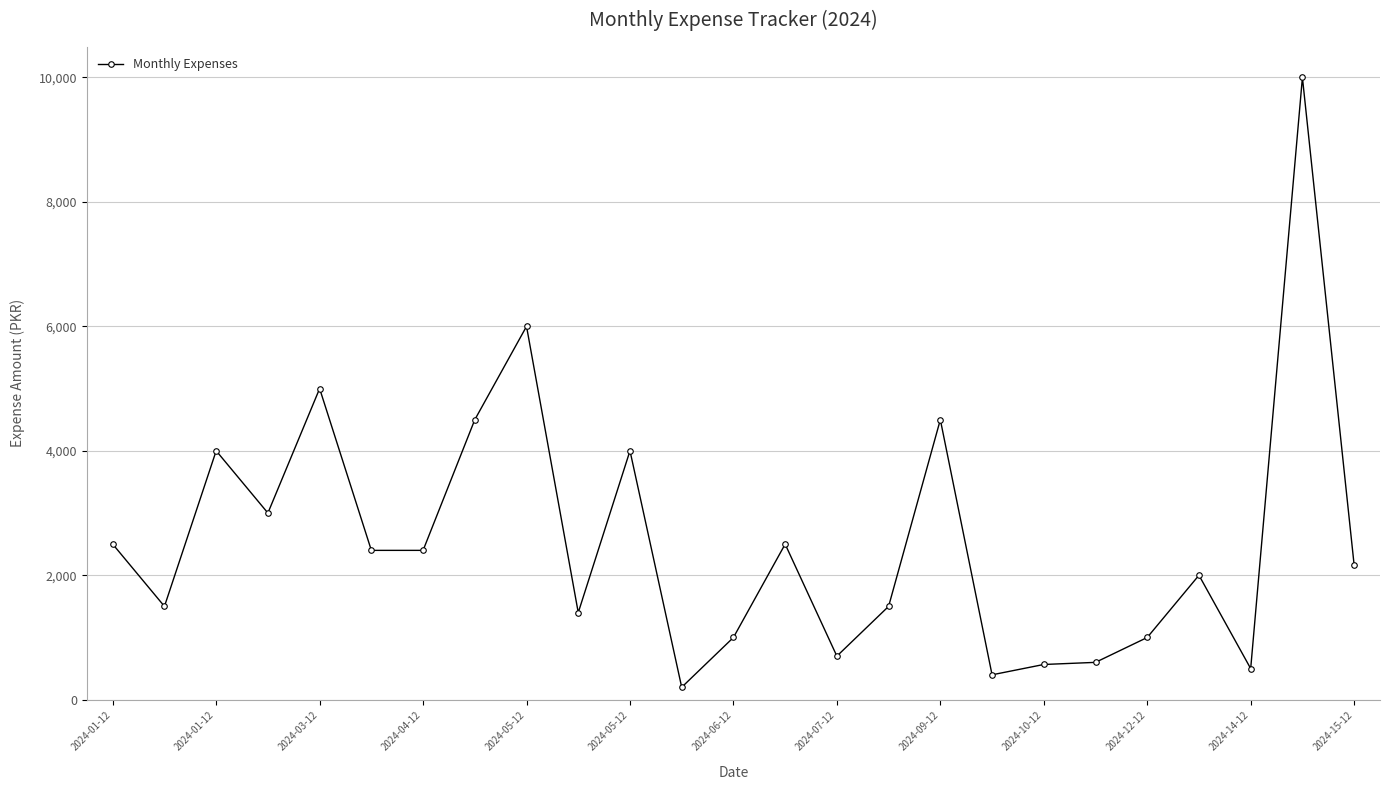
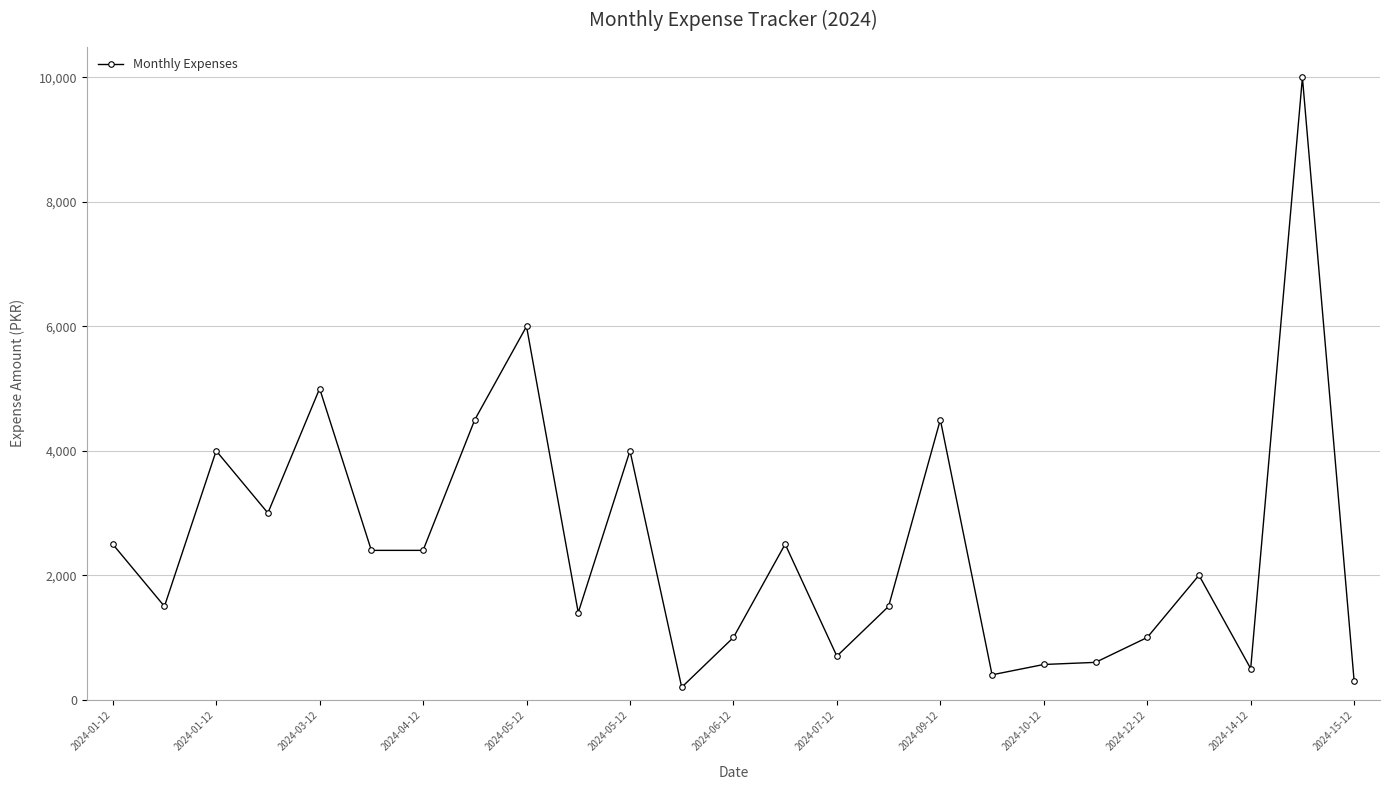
2024-15-12: 2,200 -> 300
